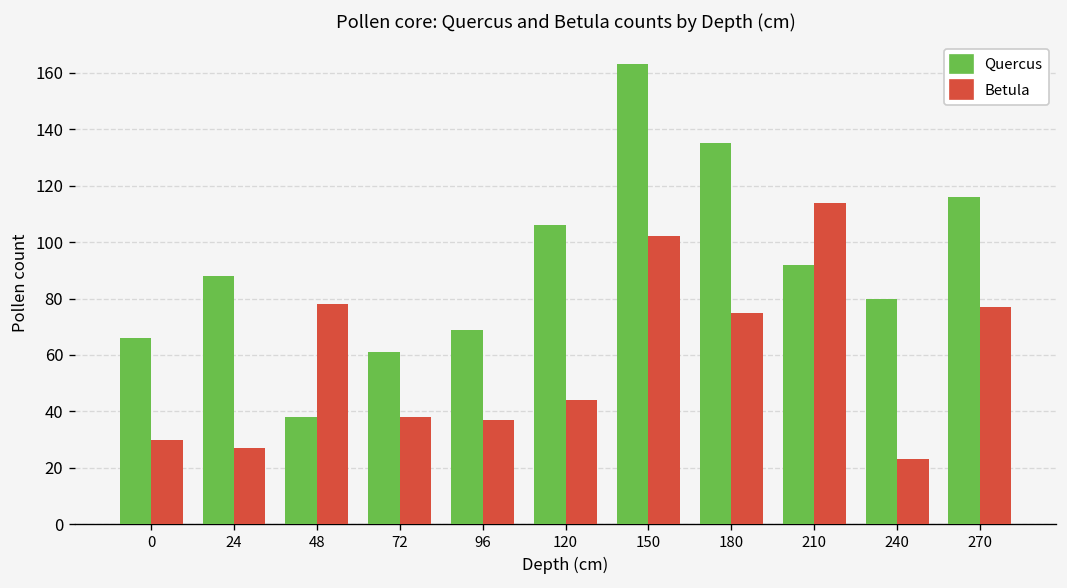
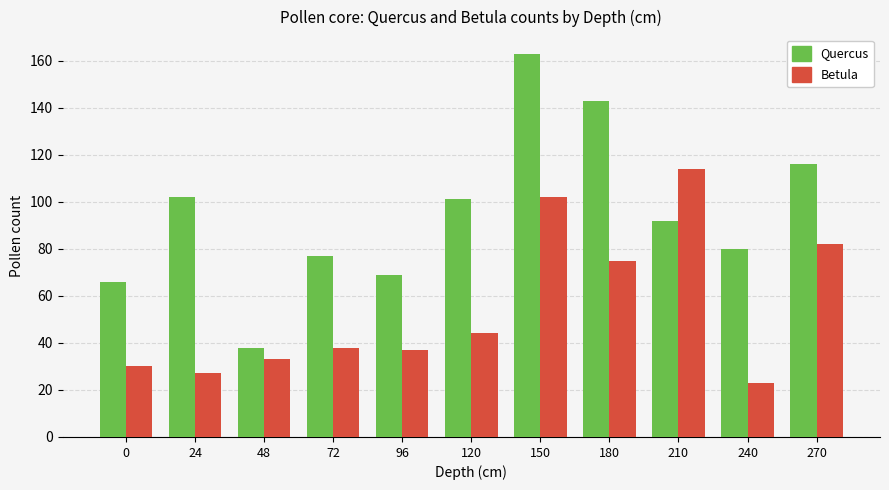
Quercus, 24: 88 -> 102
Betula, 48: 78 -> 33
Quercus, 72: 61 -> 77
Quercus, 120: 106 -> 101
Quercus, 180: 135 -> 143
Betula, 270: 77 -> 82
